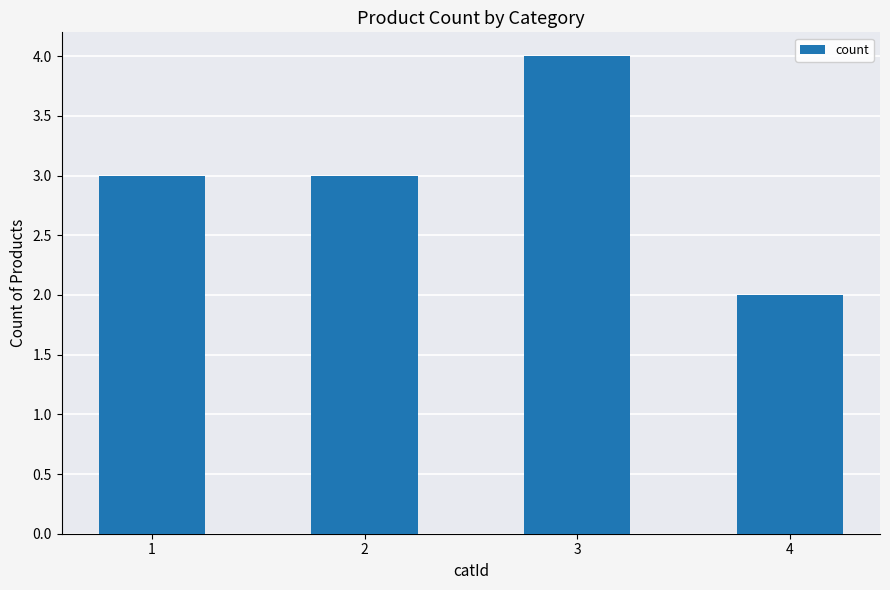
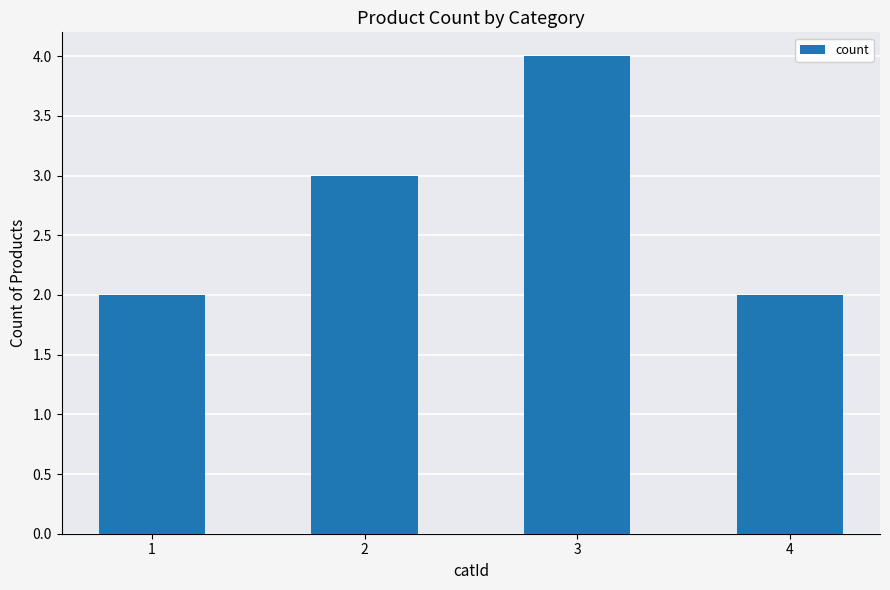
1: 3 -> 2
